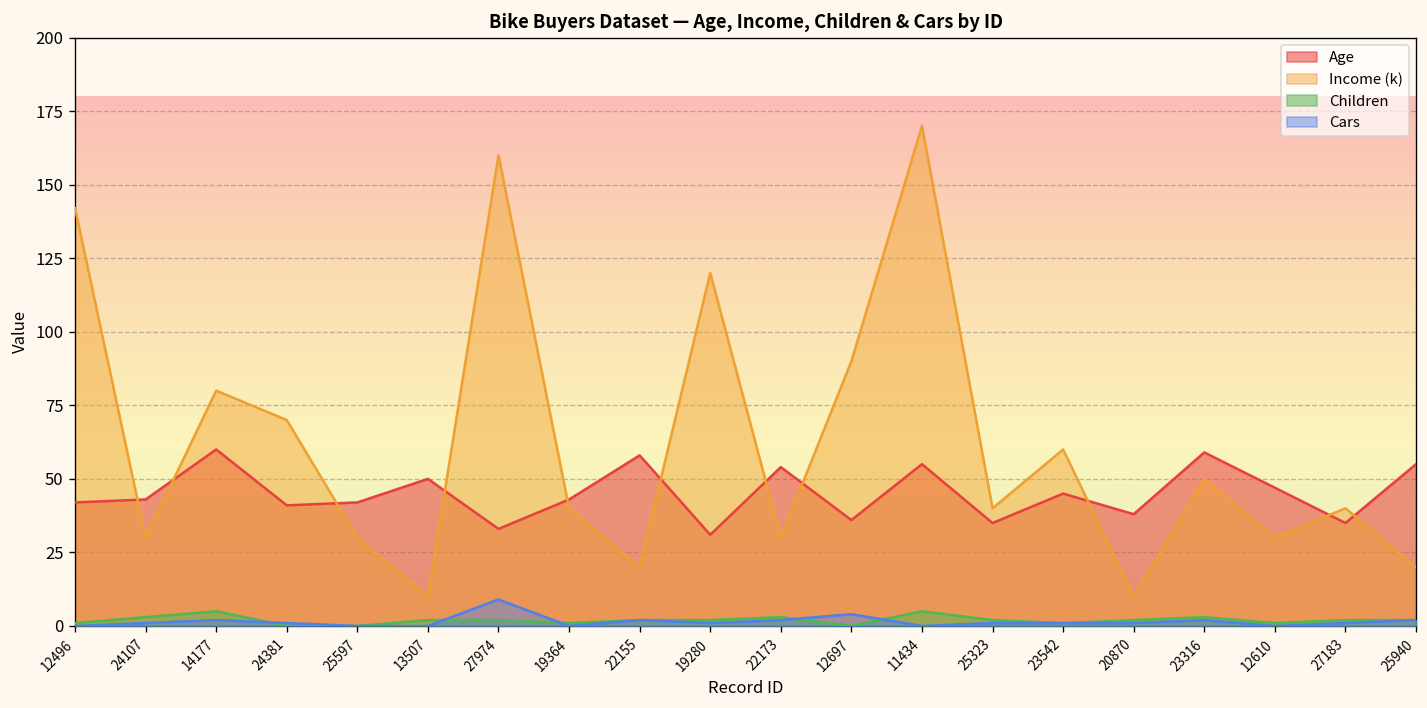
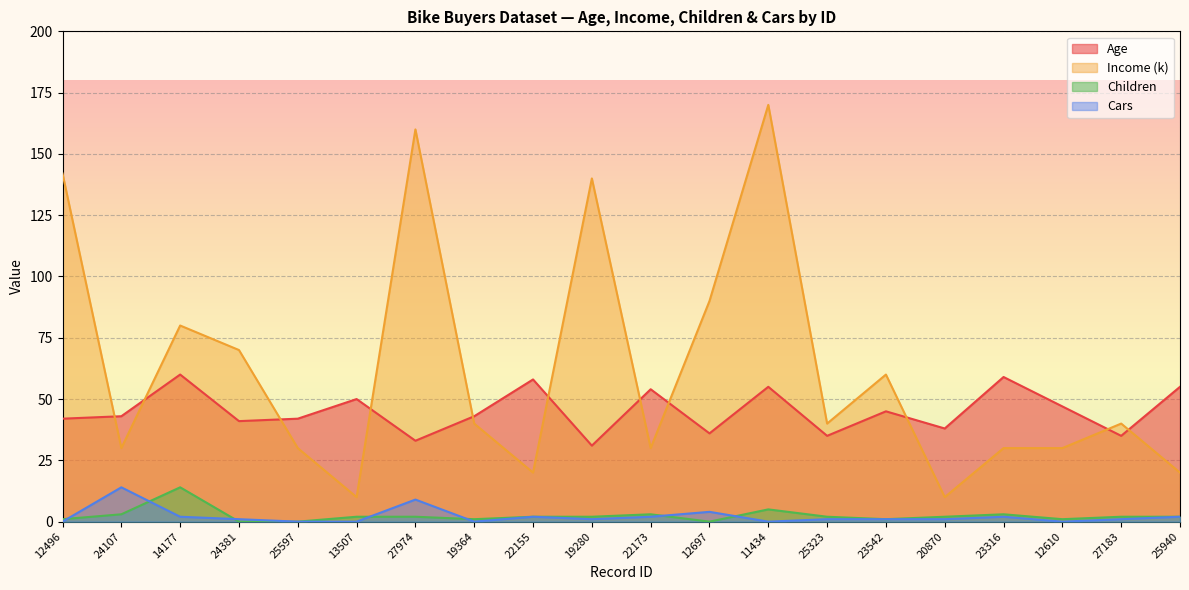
Cars, 24107: 1 -> 14
Children, 14177: 5 -> 14
Income (k), 19280: 120 -> 140
Income (k), 23316: 50 -> 30
